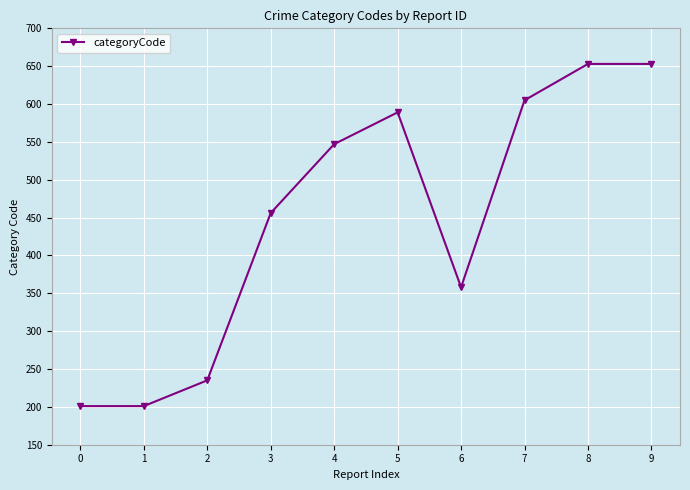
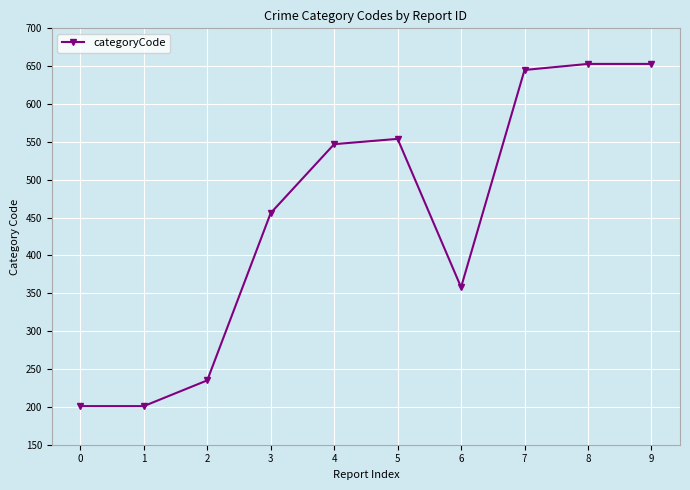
5: 590 -> 550
7: 610 -> 650
